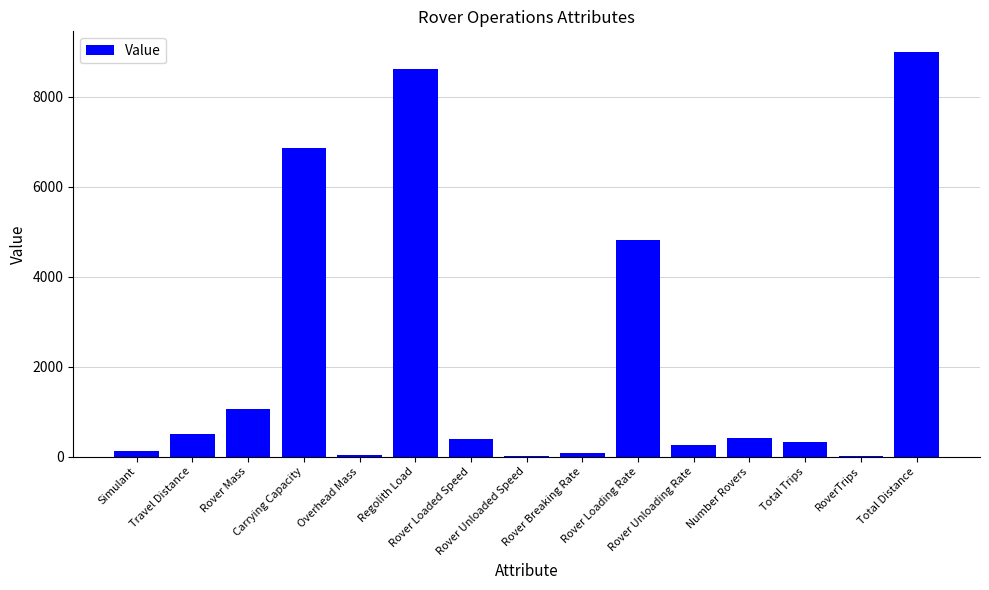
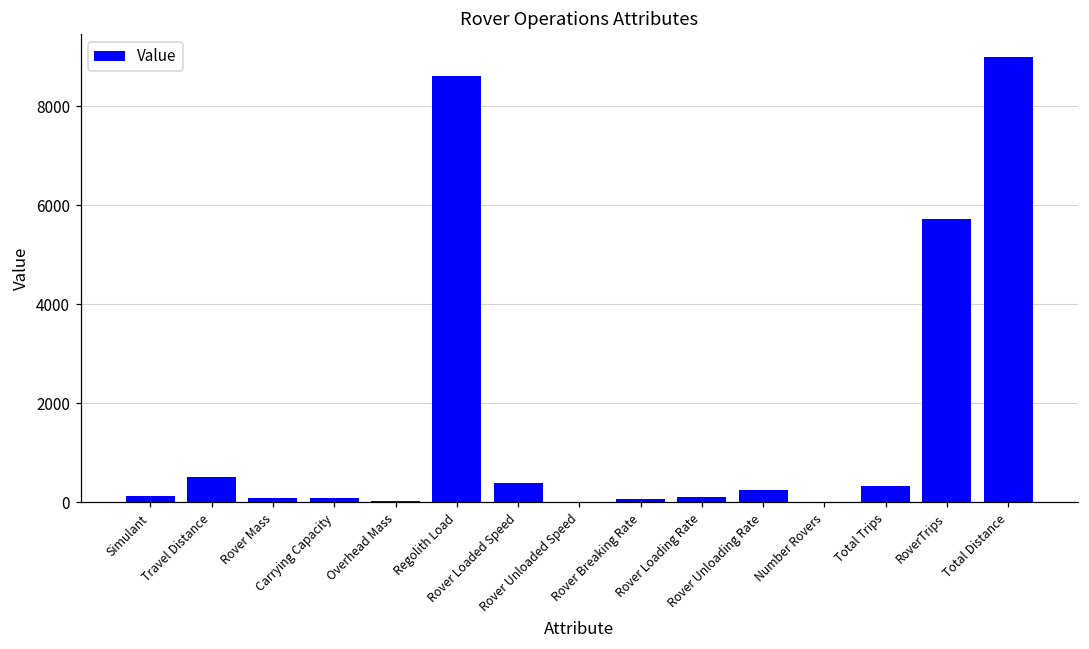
Rover Mass: 1100 -> 100
Carrying Capacity: 6900 -> 100
Rover Loading Rate: 4800 -> 100
Number Rovers: 400 -> 0
RoverTrips: 0 -> 5700
